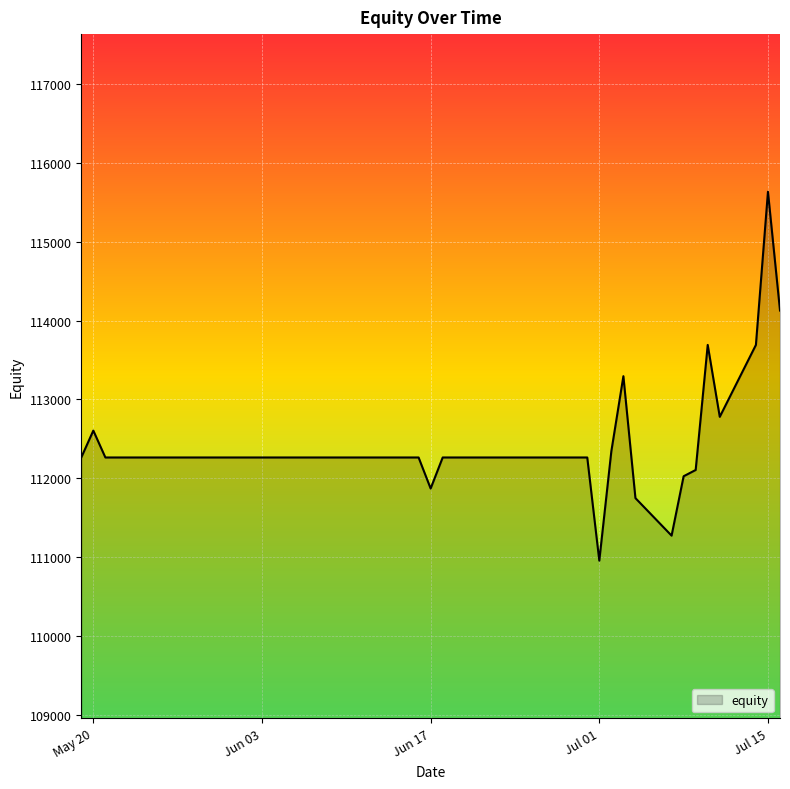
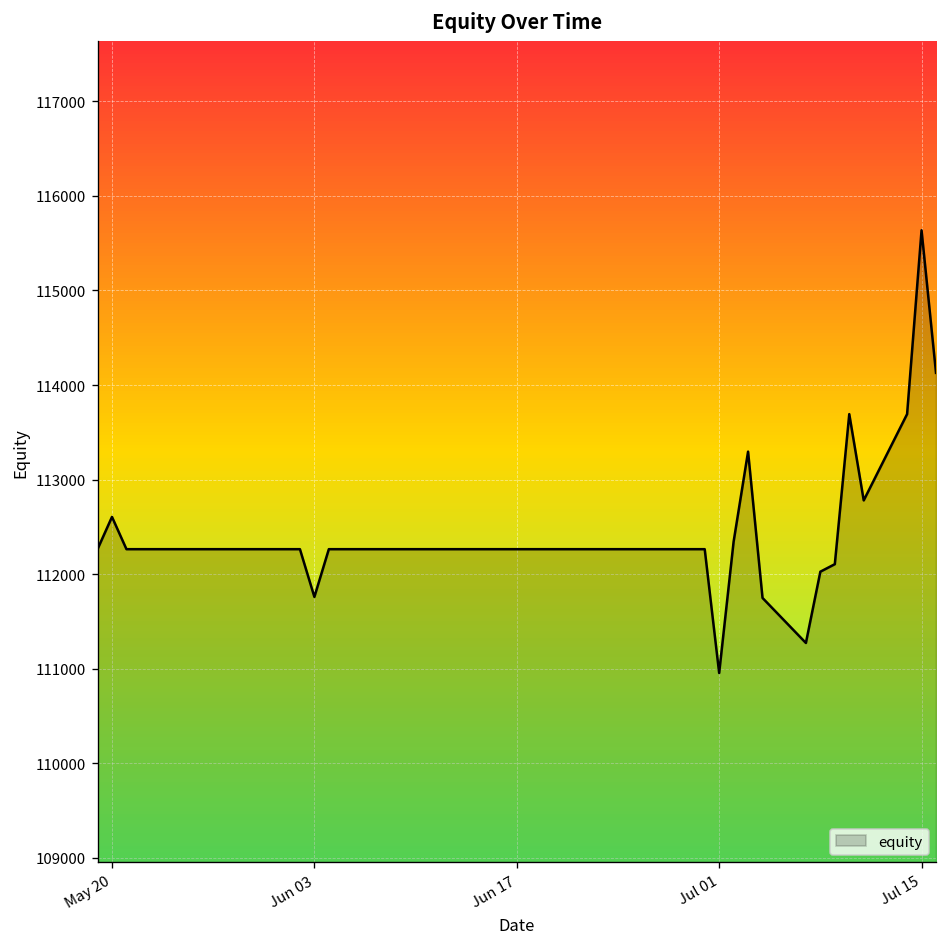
Jun 03: 112300 -> 111800
Jun 17: 111900 -> 112300
